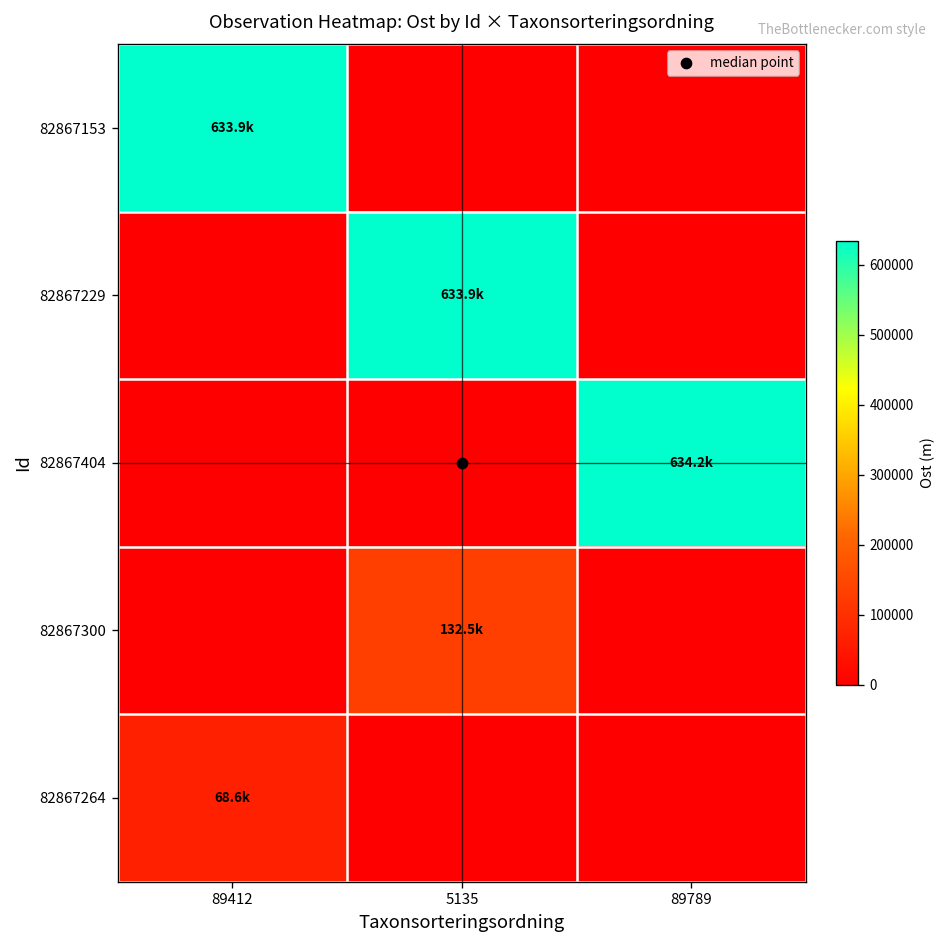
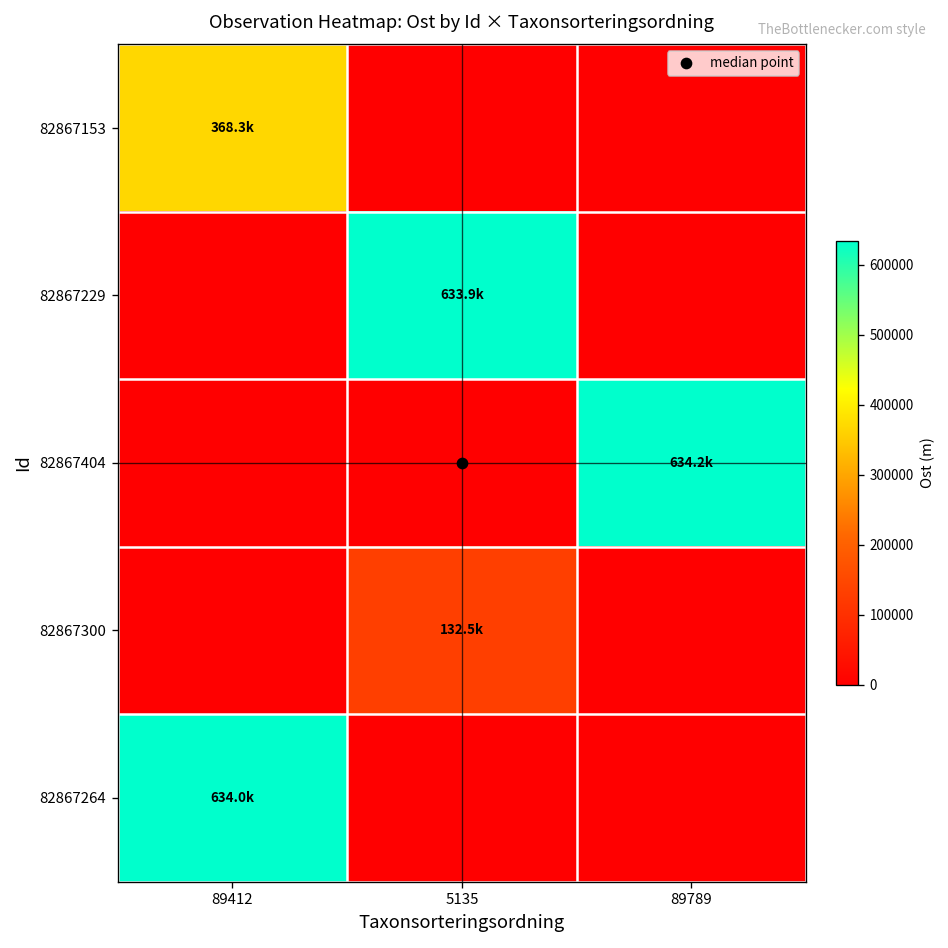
82867153, 89412: 633.9k -> 368.3k
82867264, 89412: 68.6k -> 634.0k
